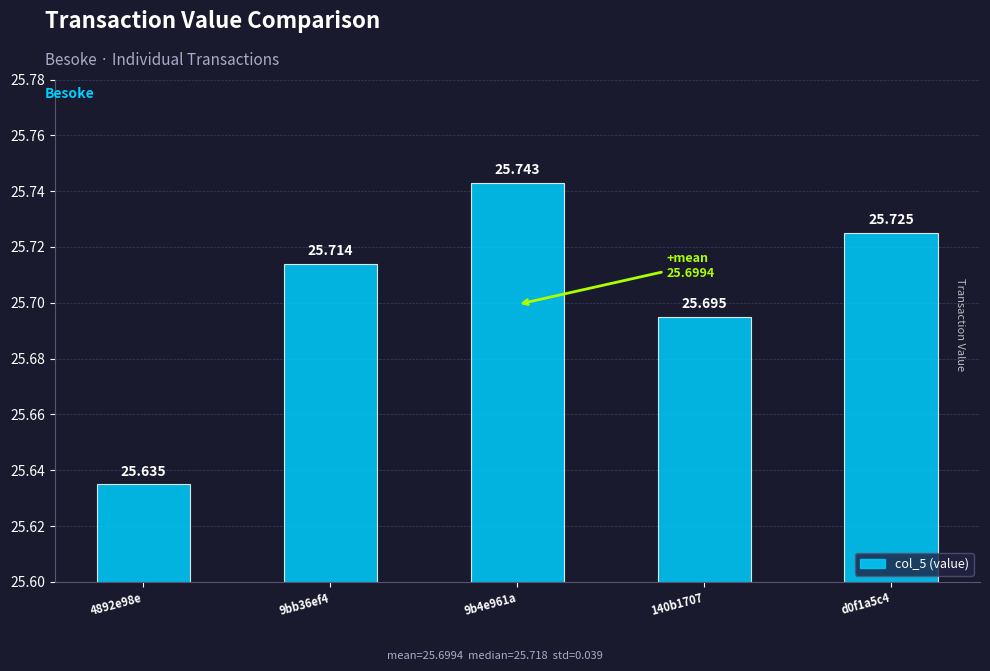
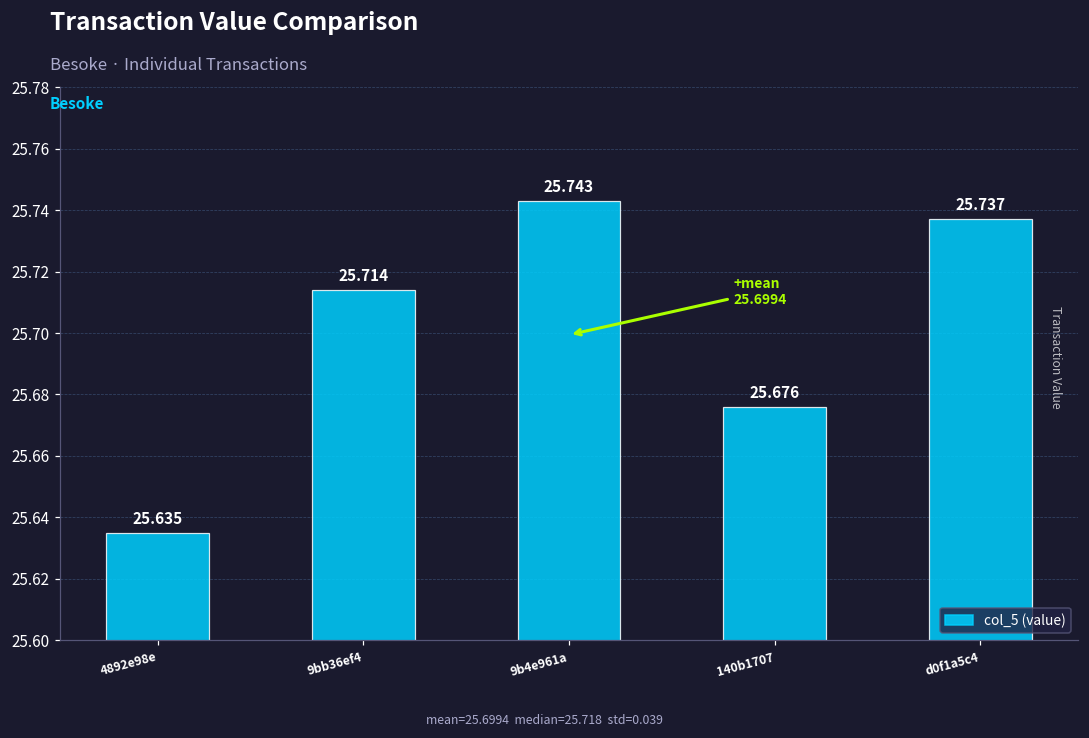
140b1707: 25.695 -> 25.676
d0f1a5c4: 25.725 -> 25.737
